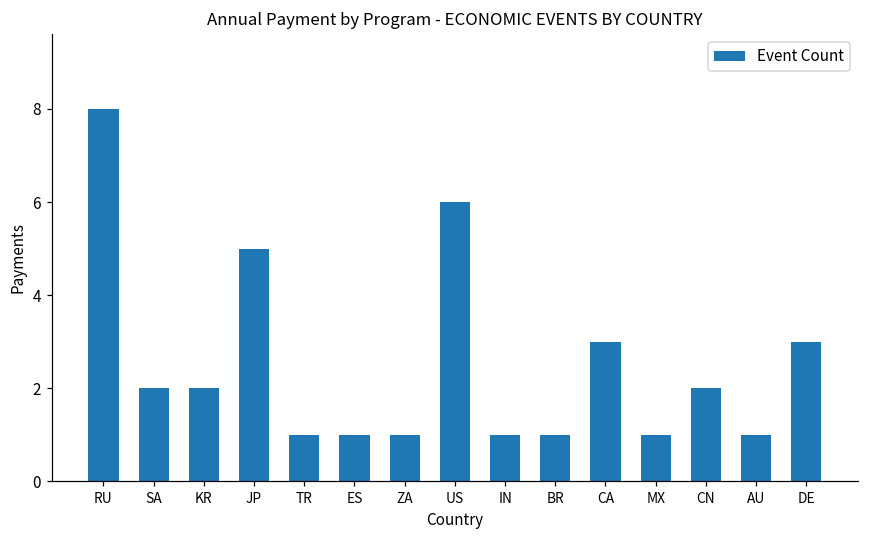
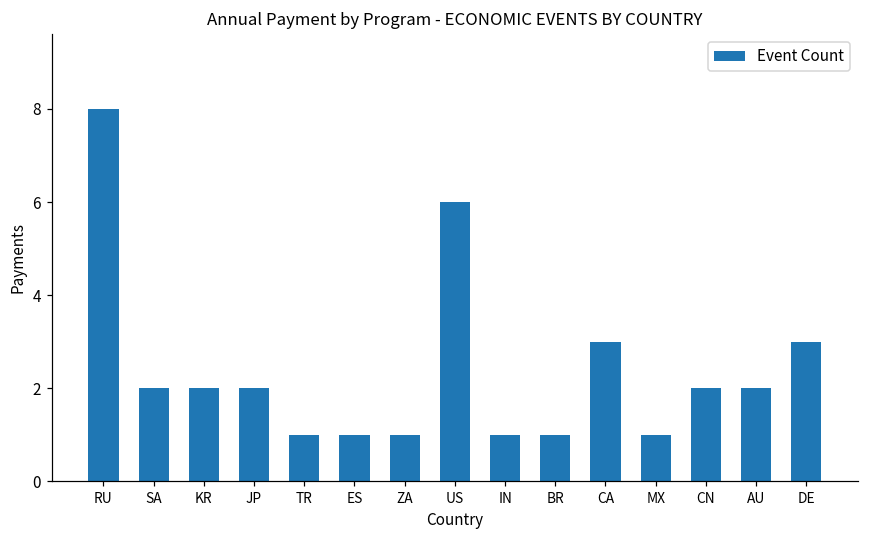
JP: 5 -> 2
AU: 1 -> 2
